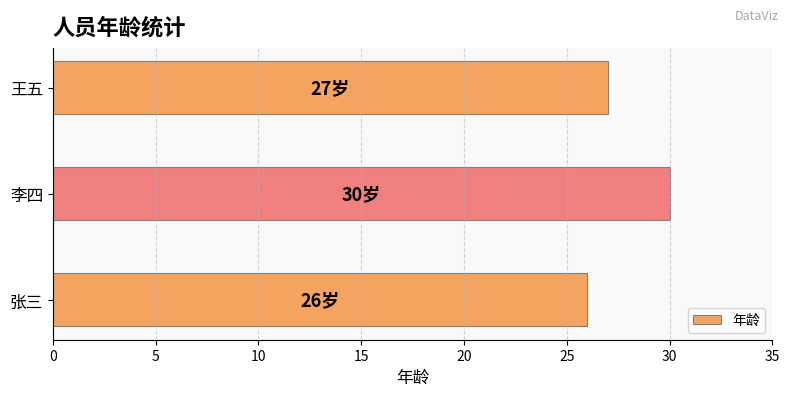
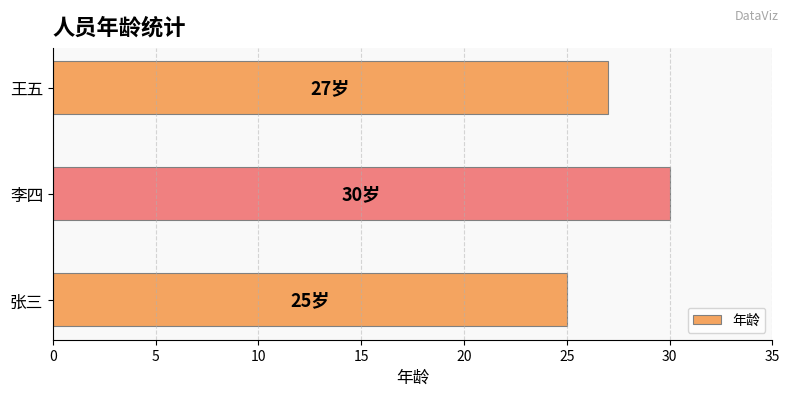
张三: 26岁 -> 25岁
